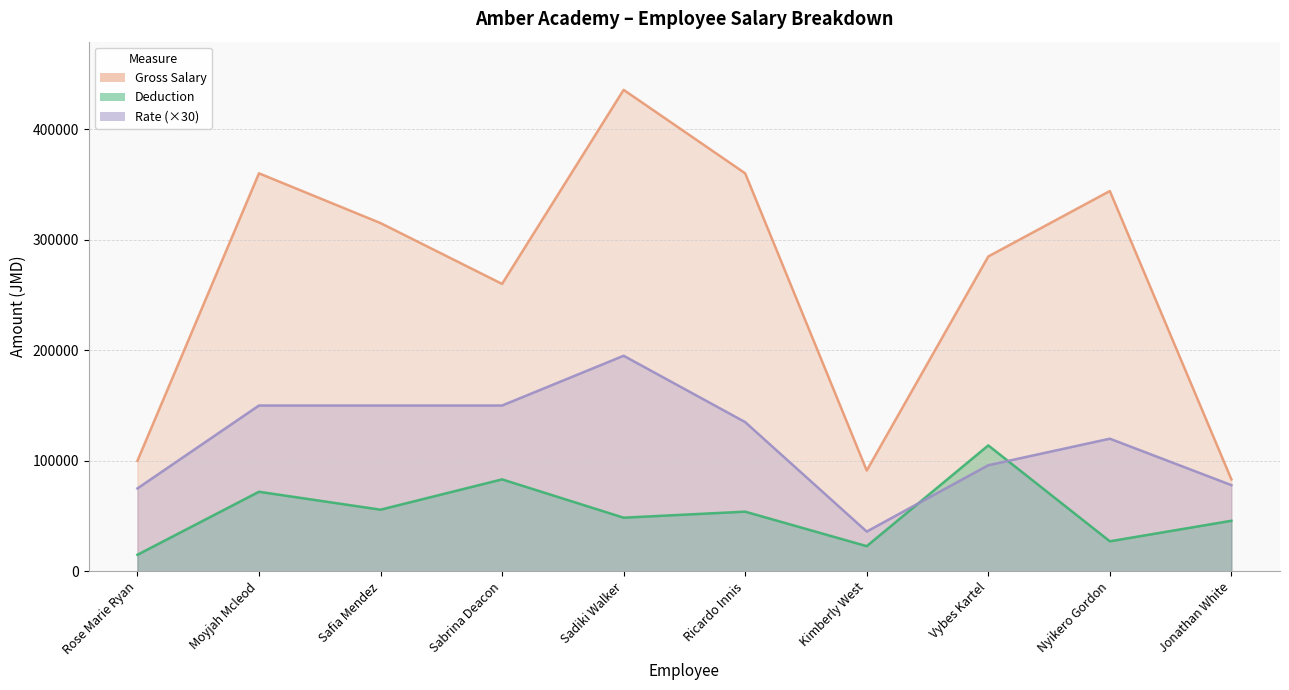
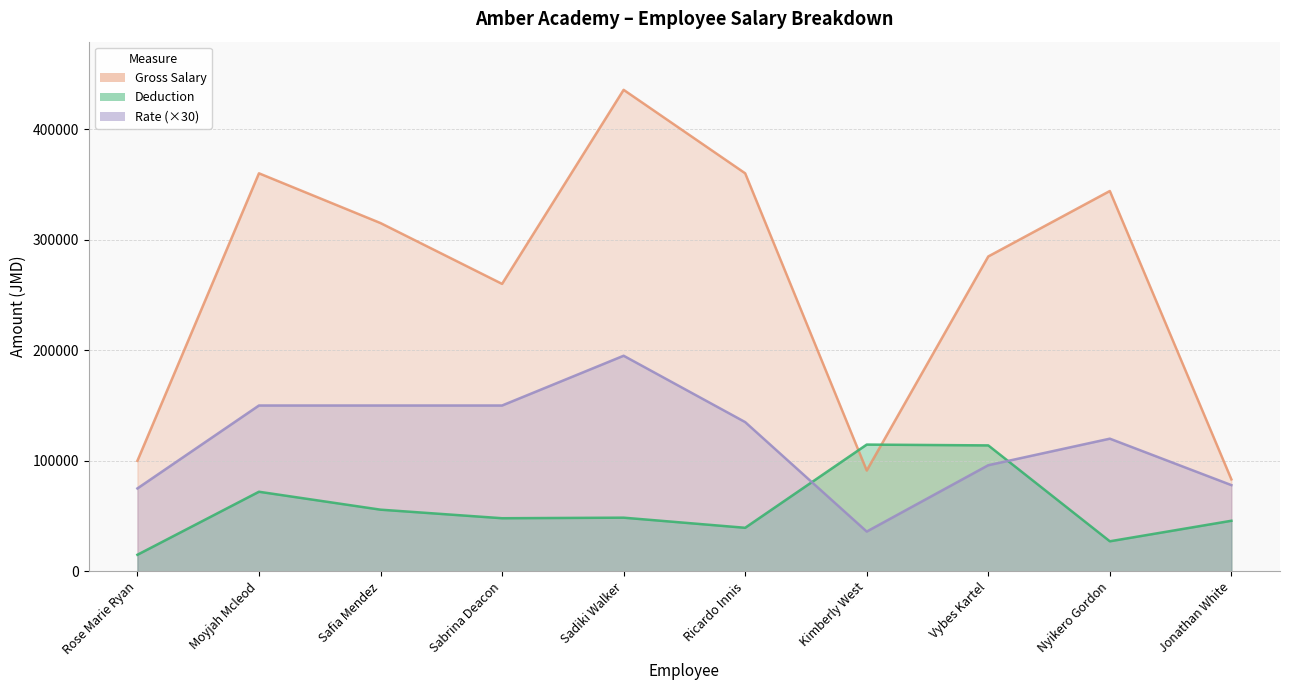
Deduction, Sabrina Deacon: 83000 -> 48000
Deduction, Ricardo Innis: 54000 -> 39000
Deduction, Kimberly West: 23000 -> 115000
